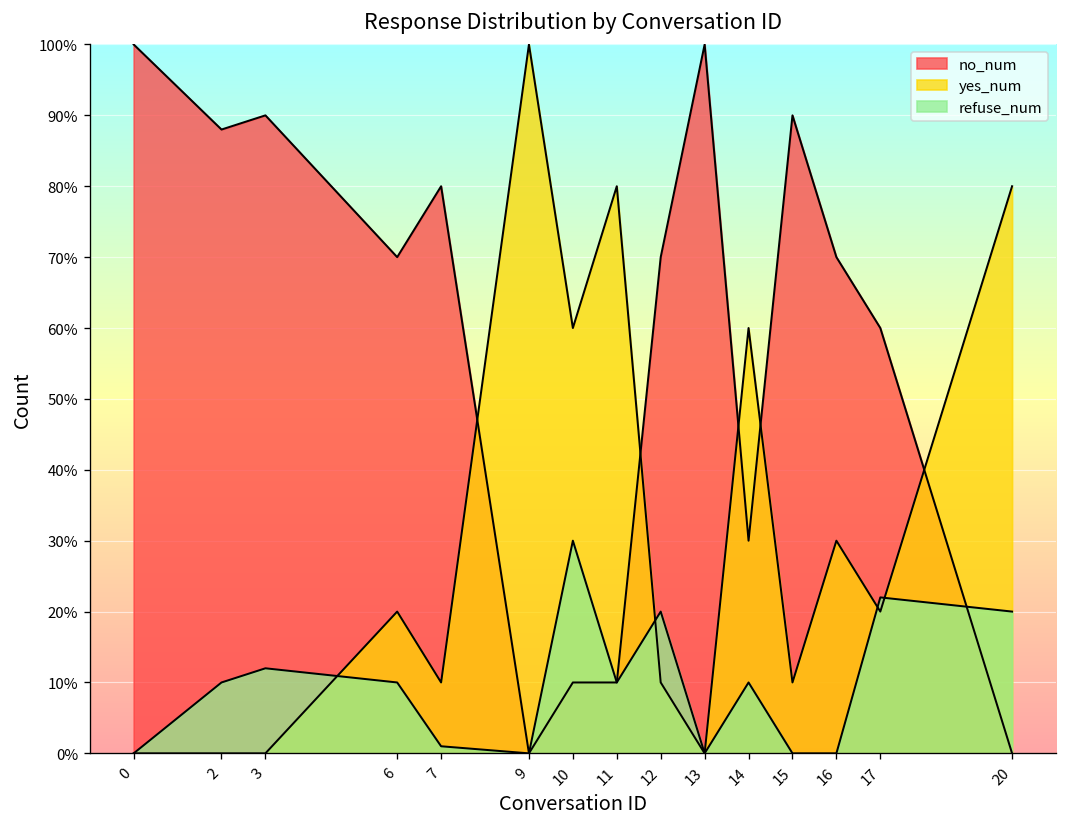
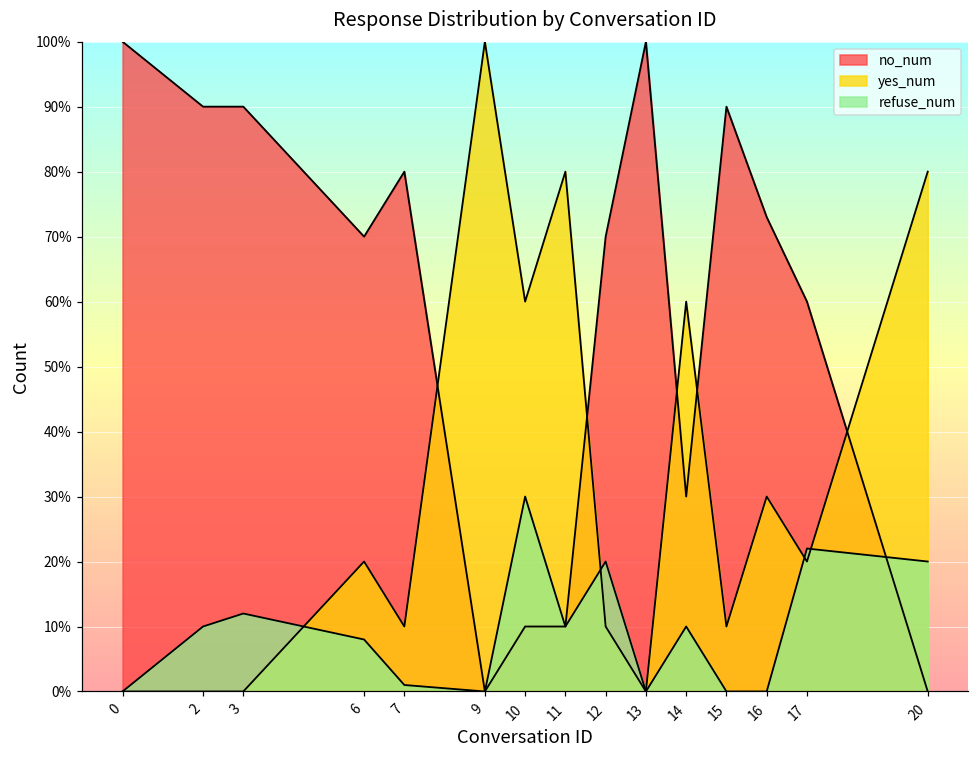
no_num, 2: 88% -> 90%
refuse_num, 6: 10% -> 8%
no_num, 16: 70% -> 73%
